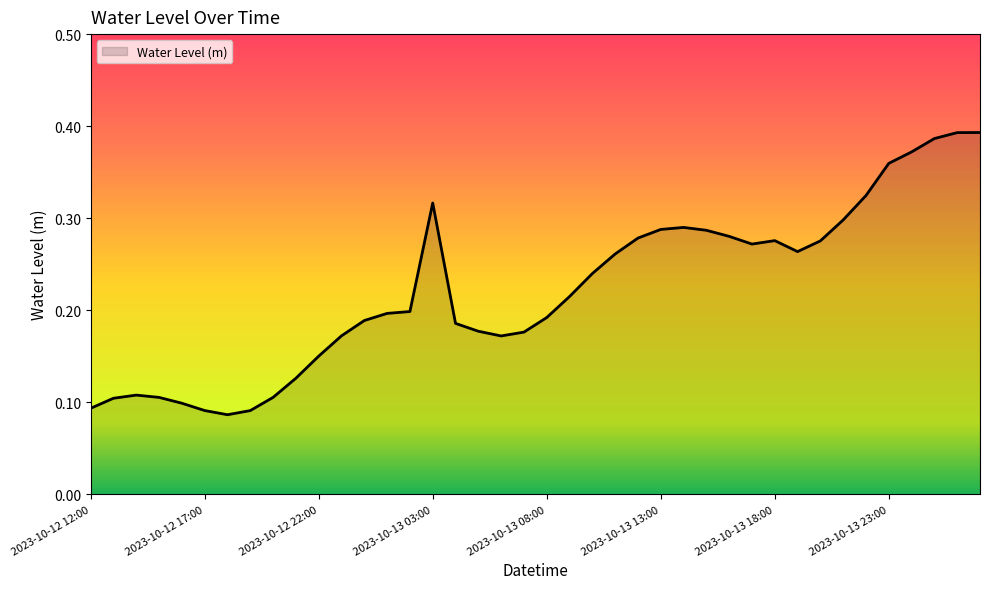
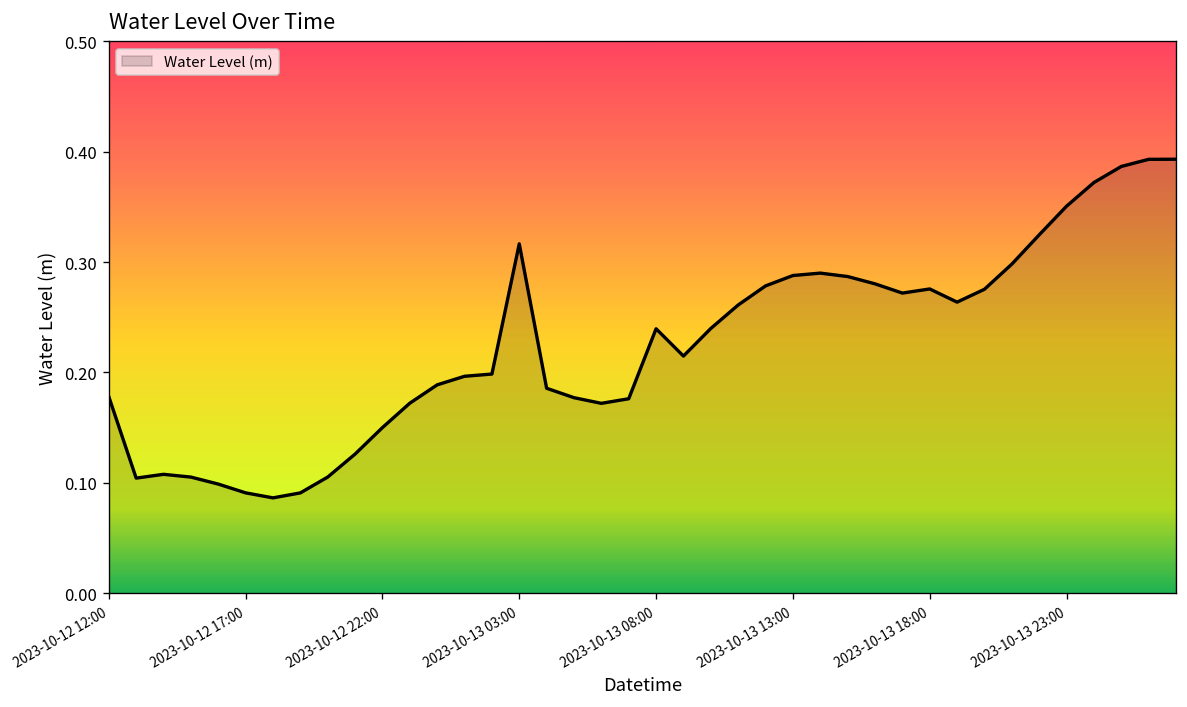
2023-10-12 12:00: 0.09 -> 0.18
2023-10-13 08:00: 0.19 -> 0.24
2023-10-13 23:00: 0.36 -> 0.35
